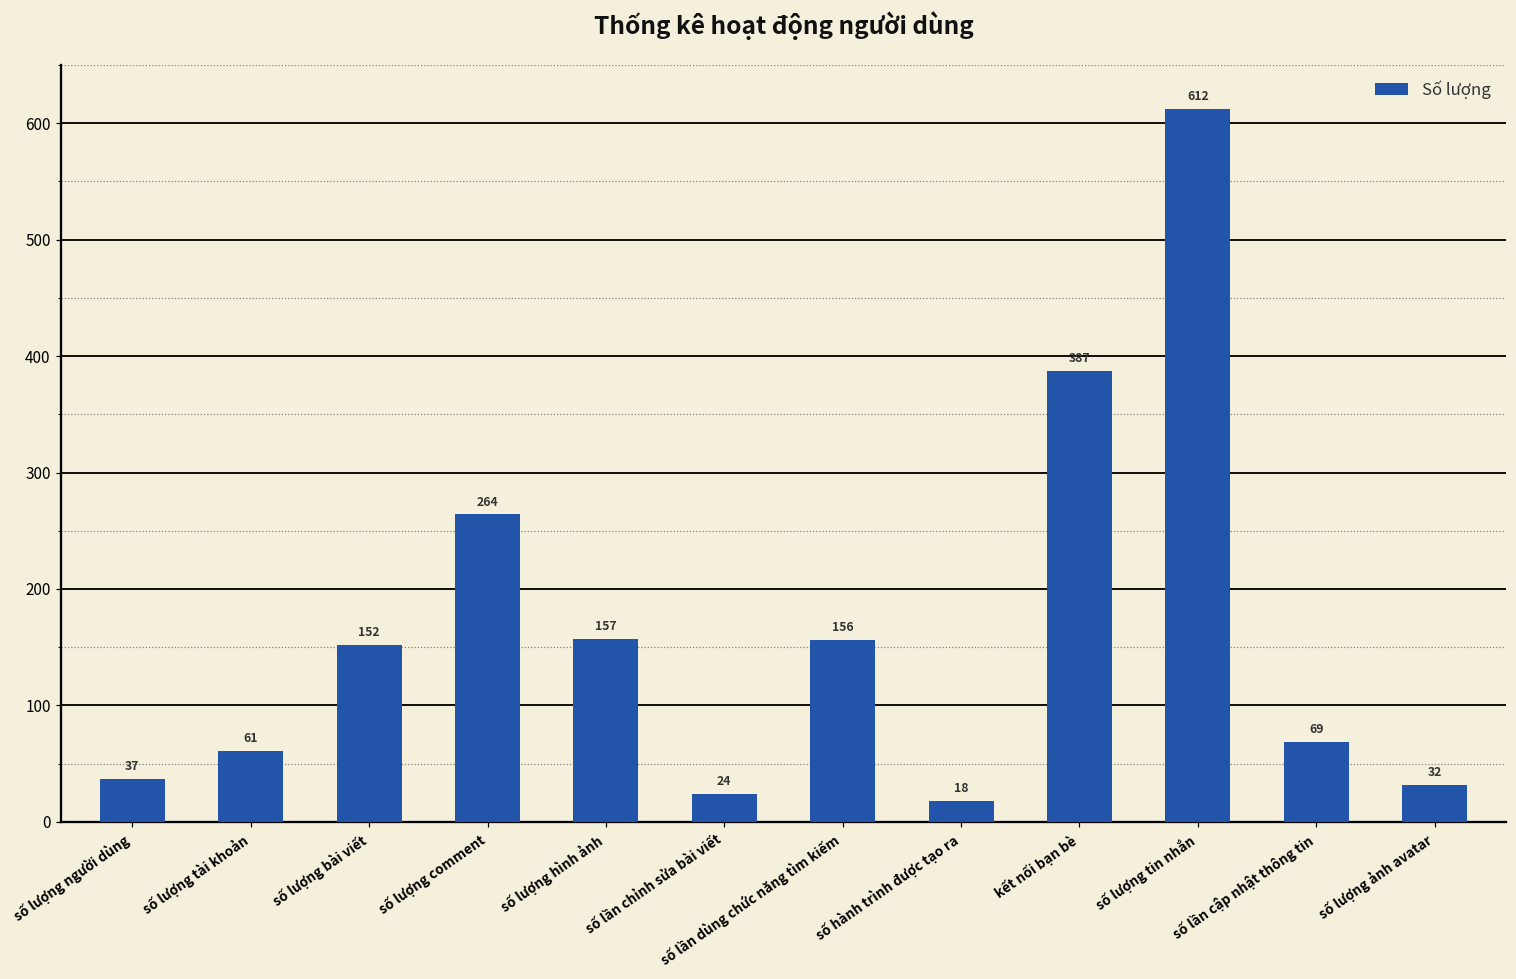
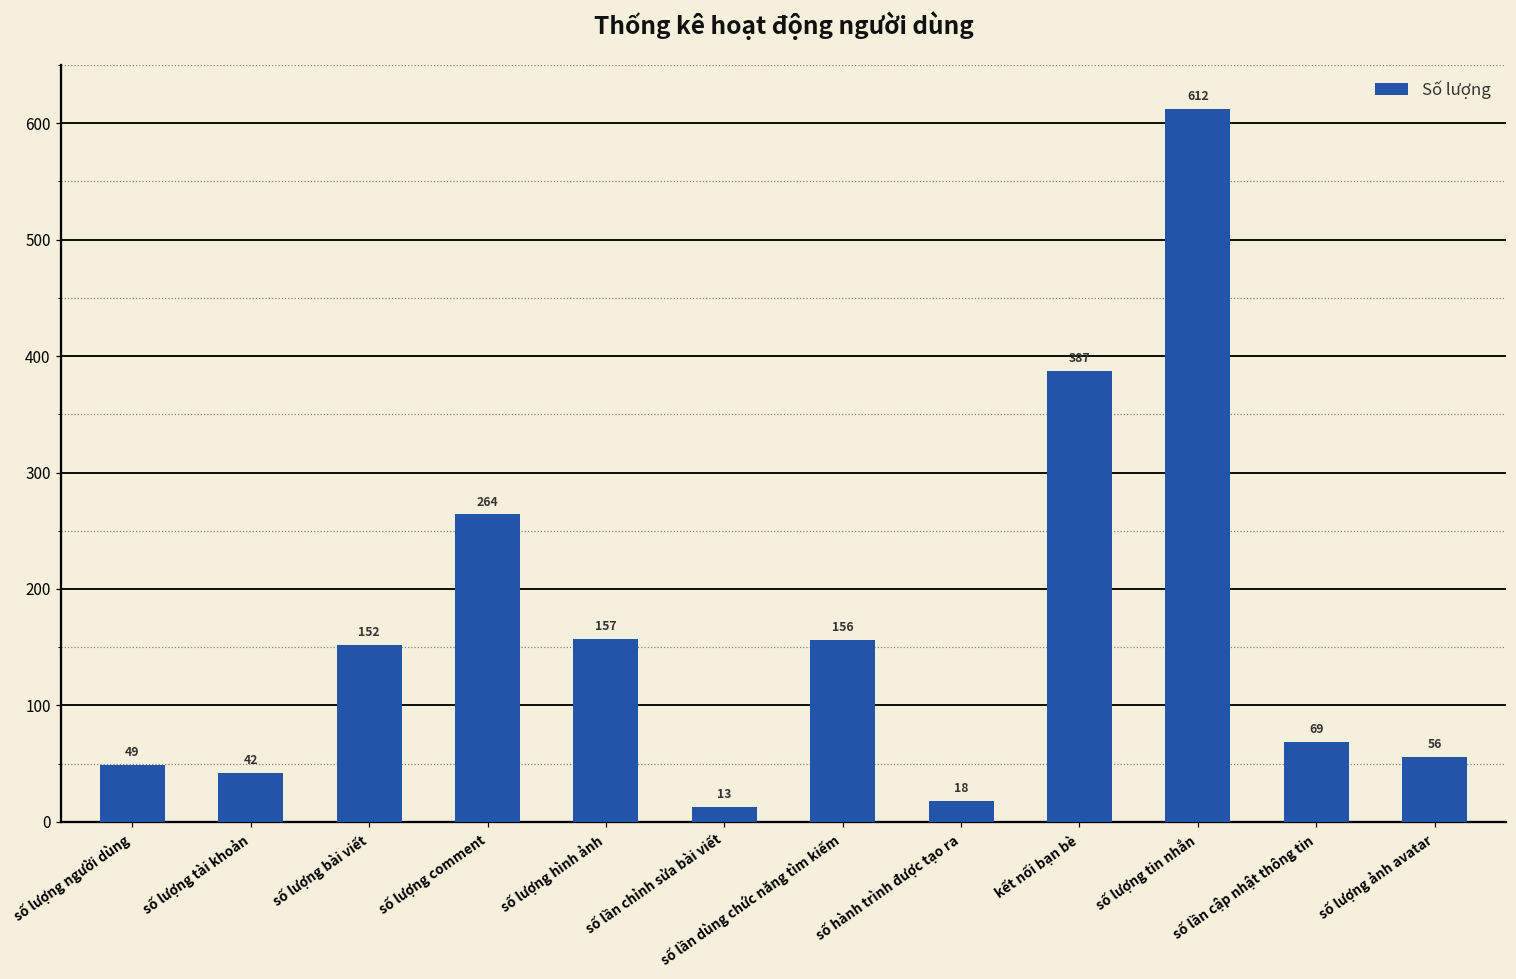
số lượng người dùng: 37 -> 49
số lượng tài khoản: 61 -> 42
số lần chỉnh sửa bài viết: 24 -> 13
số lượng ảnh avatar: 32 -> 56
